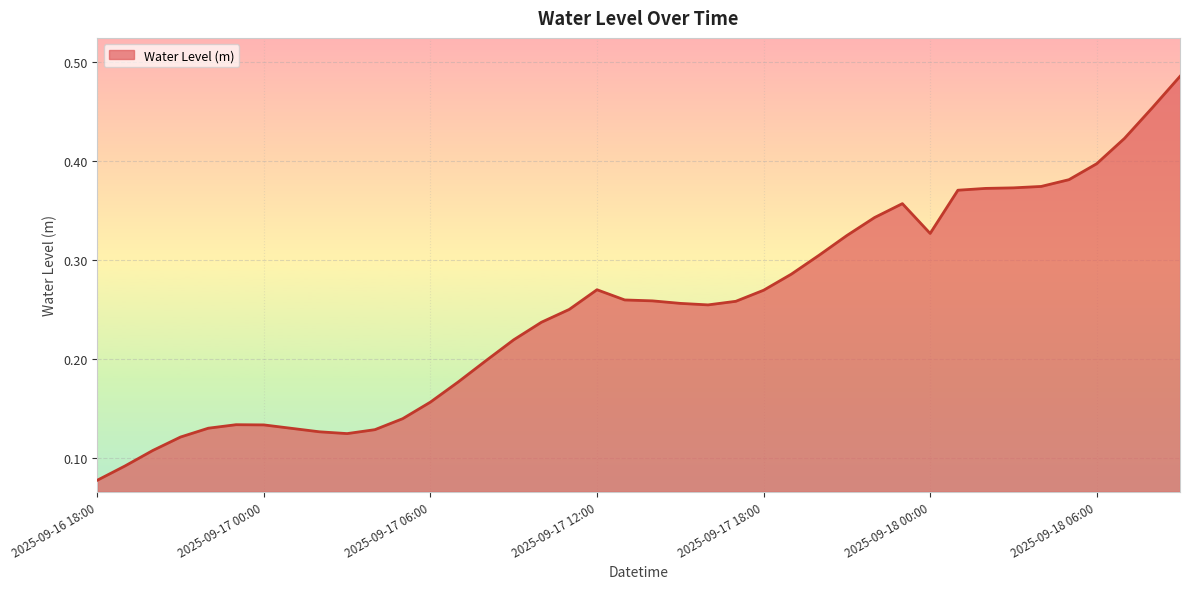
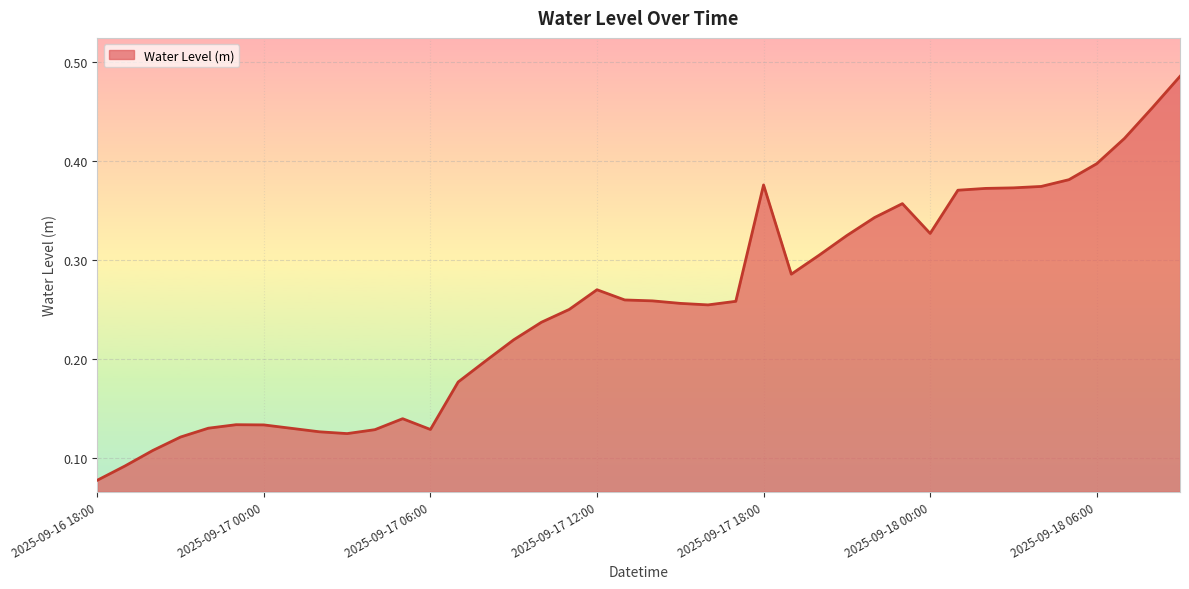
2025-09-17 06:00: 0.16 -> 0.13
2025-09-17 18:00: 0.27 -> 0.38
